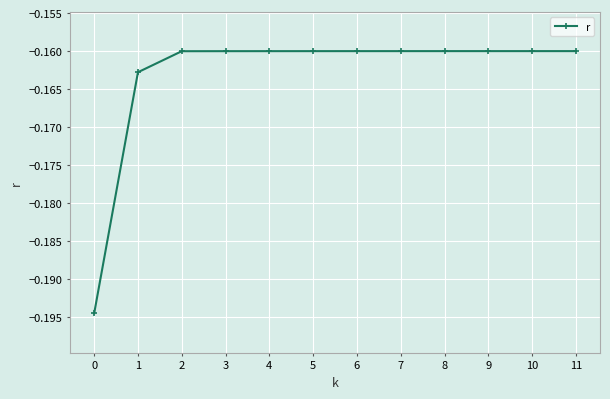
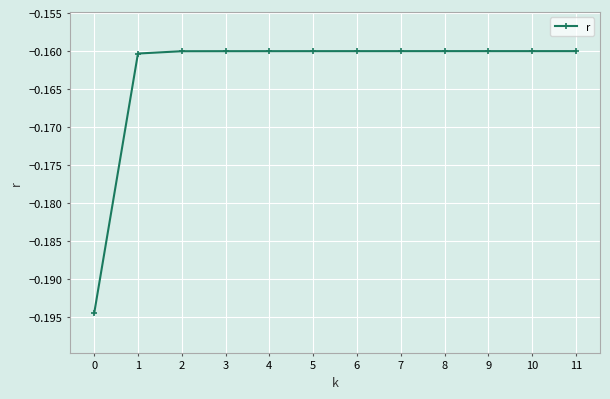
1: -0.163 -> -0.160
